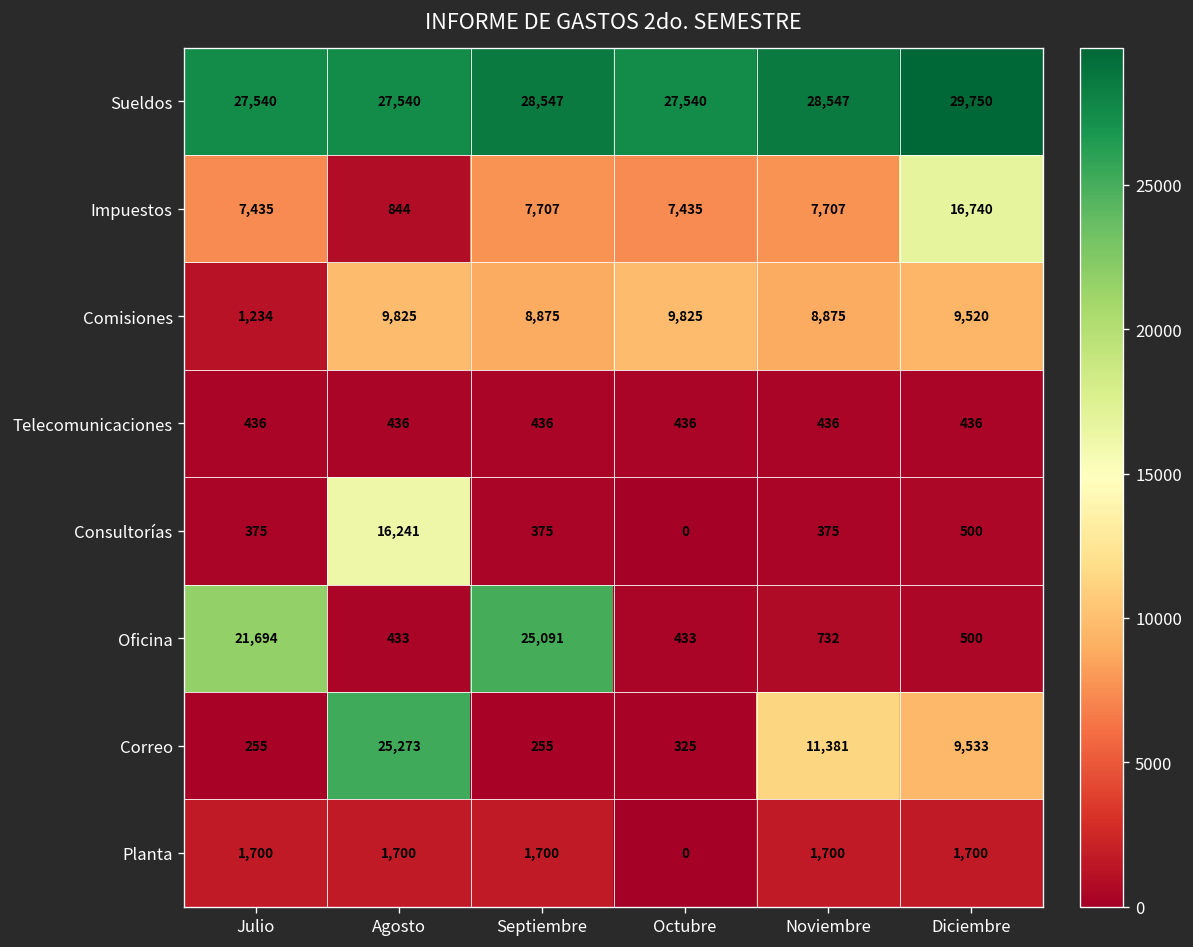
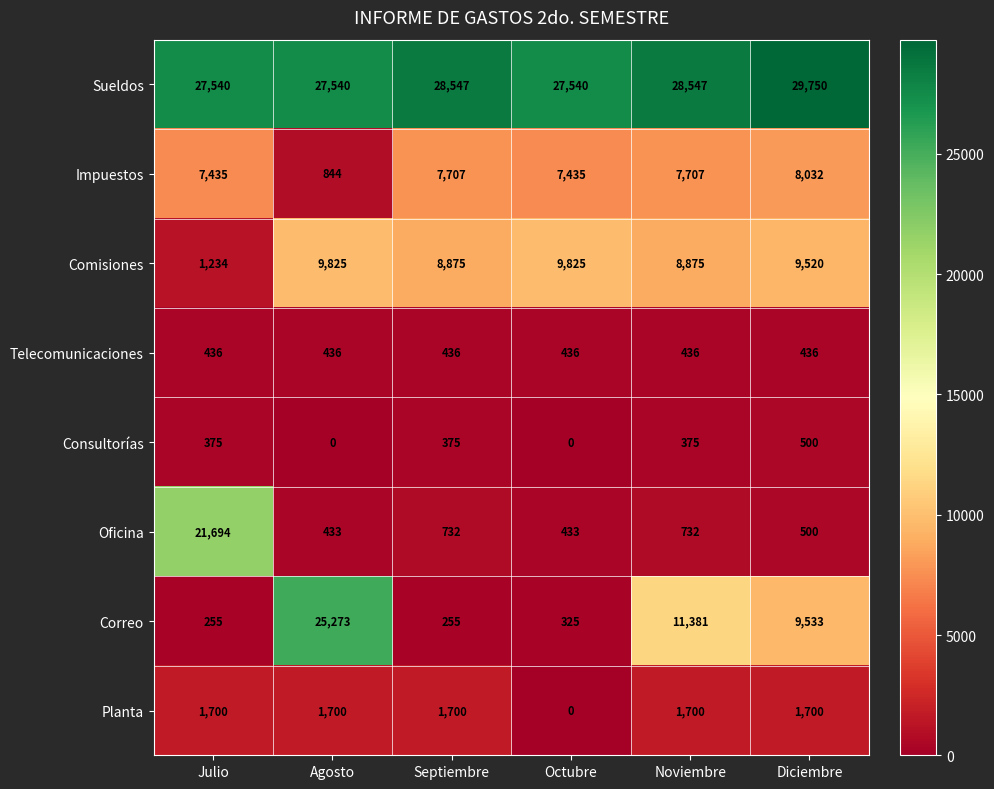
Impuestos, Diciembre: 16,740 -> 8,032
Consultorías, Agosto: 16,241 -> 0
Oficina, Septiembre: 25,091 -> 732
